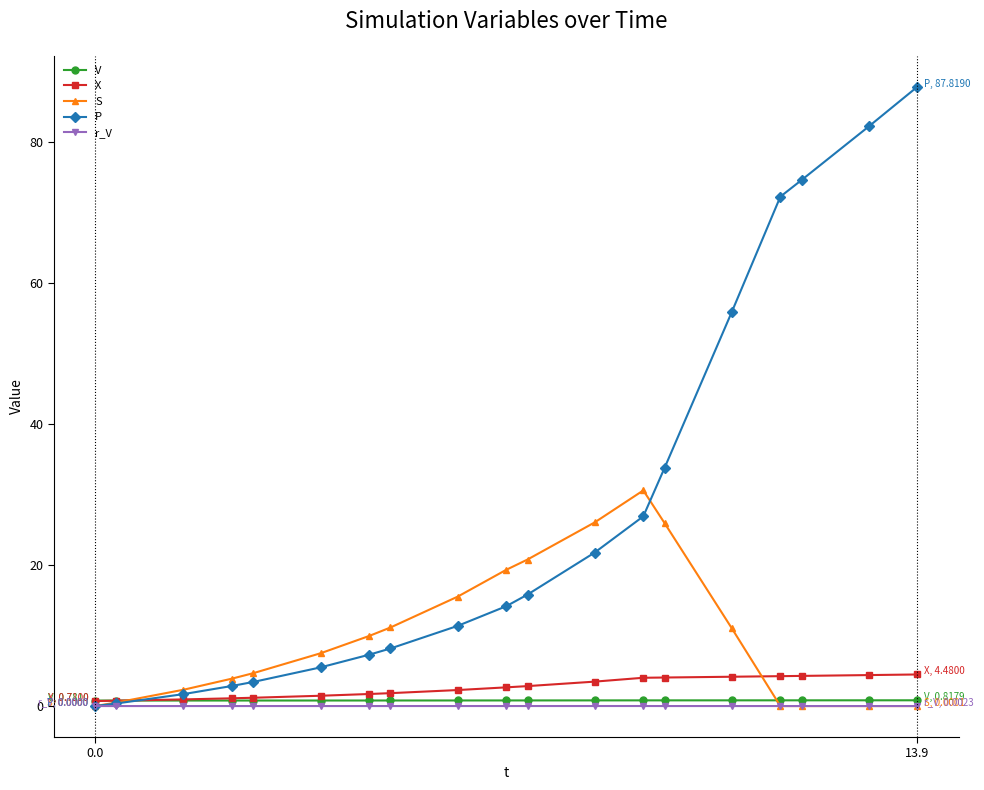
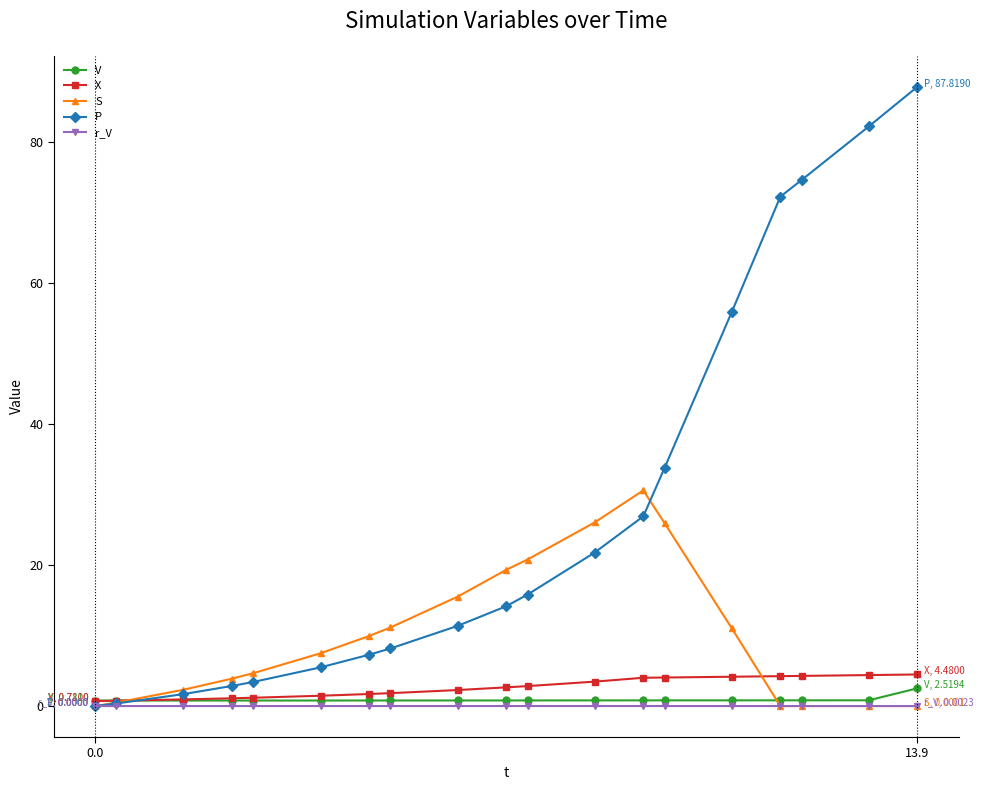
V, 13.9: 0.8179 -> 2.5194
